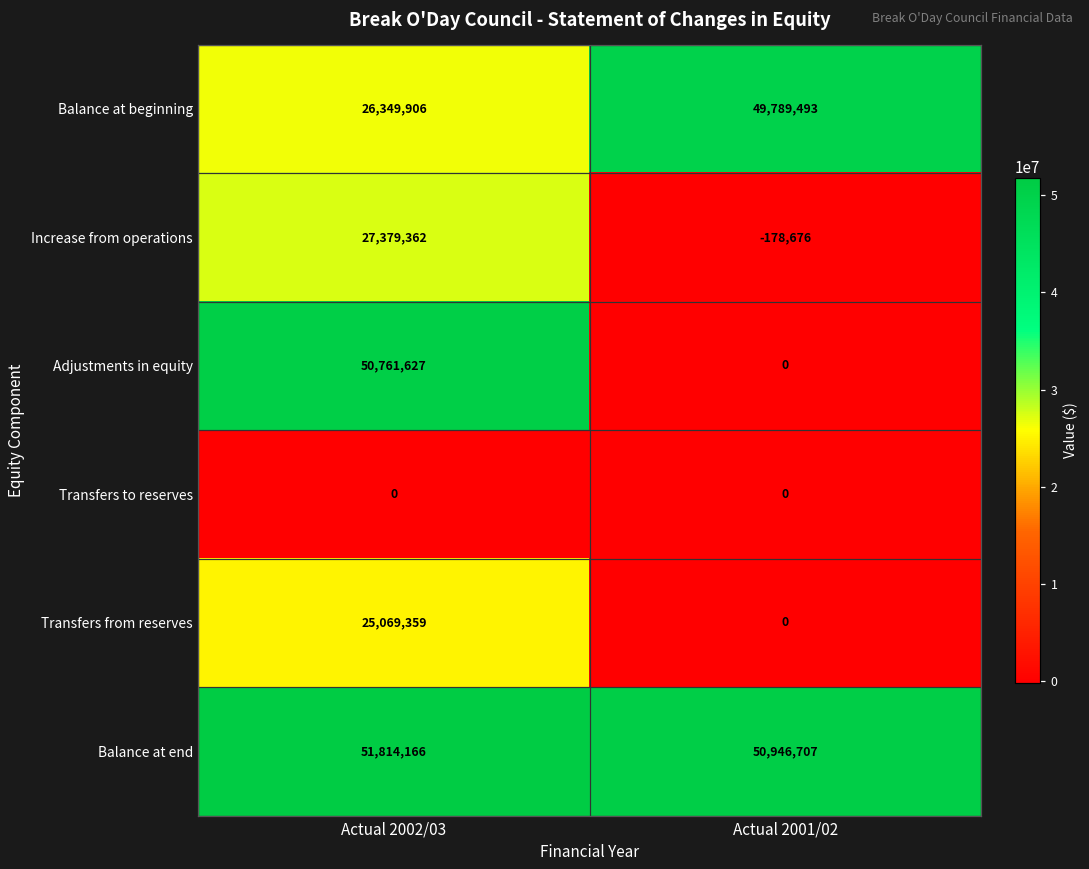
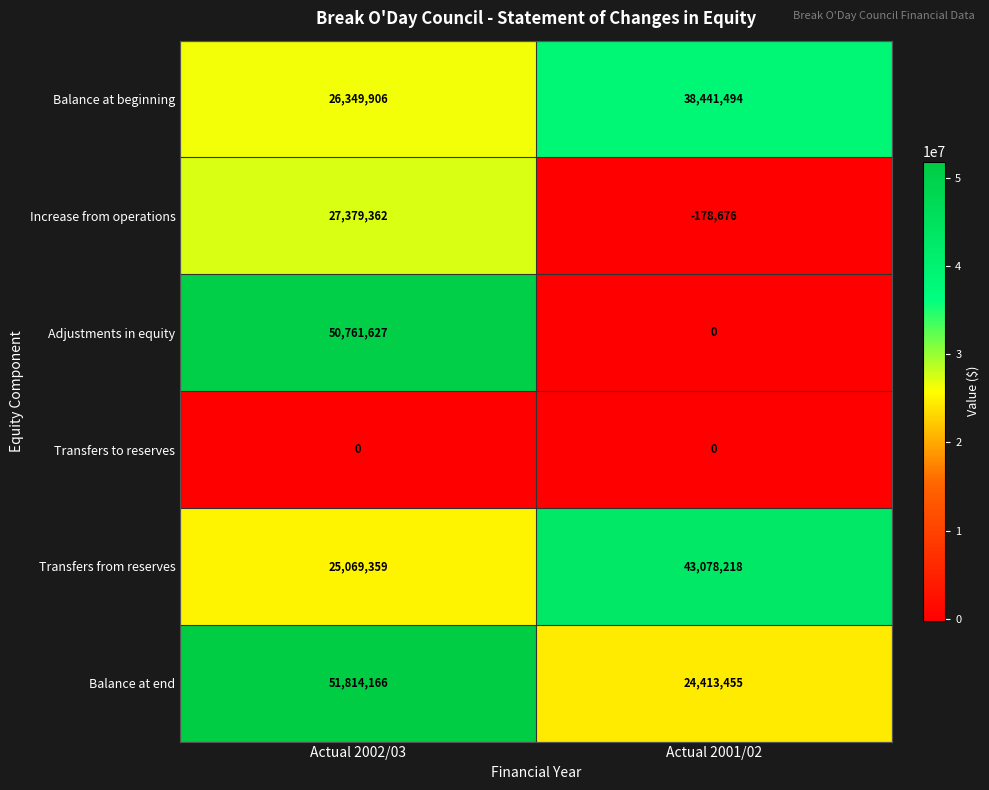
Balance at beginning, Actual 2001/02: 49,789,493 -> 38,441,494
Transfers from reserves, Actual 2001/02: 0 -> 43,078,218
Balance at end, Actual 2001/02: 50,946,707 -> 24,413,455
